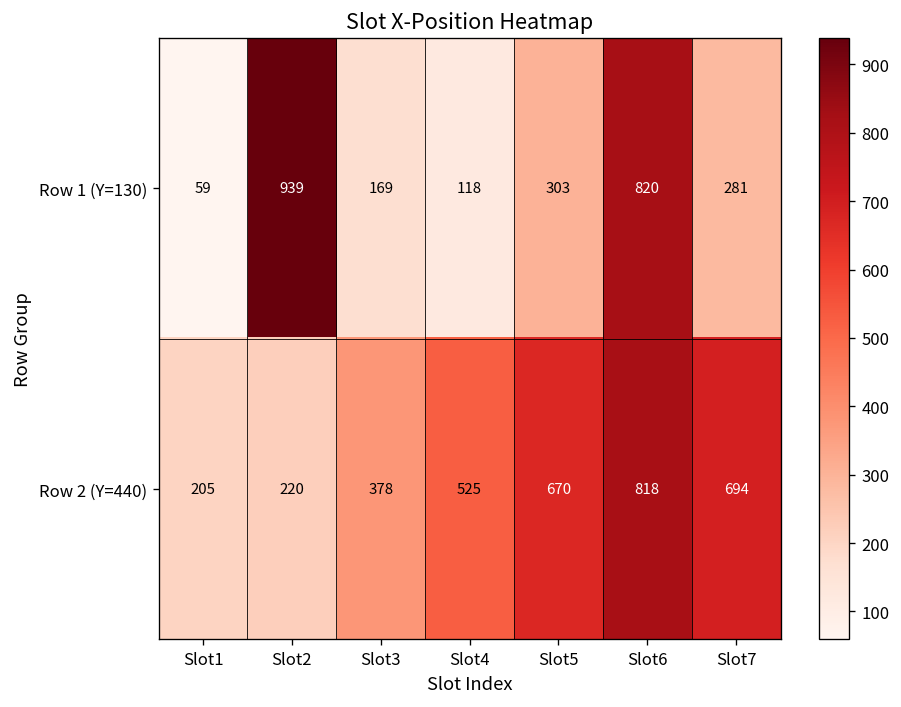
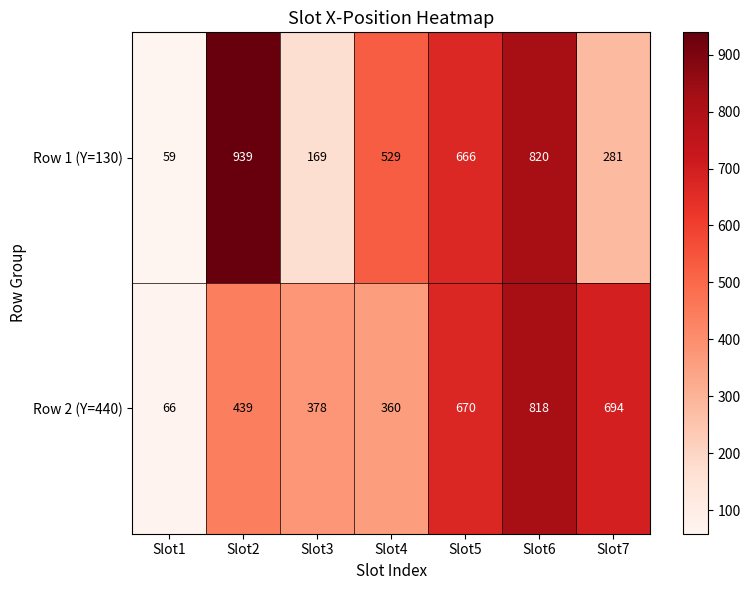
Row 1 (Y=130), Slot4: 118 -> 529
Row 1 (Y=130), Slot5: 303 -> 666
Row 2 (Y=440), Slot1: 205 -> 66
Row 2 (Y=440), Slot2: 220 -> 439
Row 2 (Y=440), Slot4: 525 -> 360
